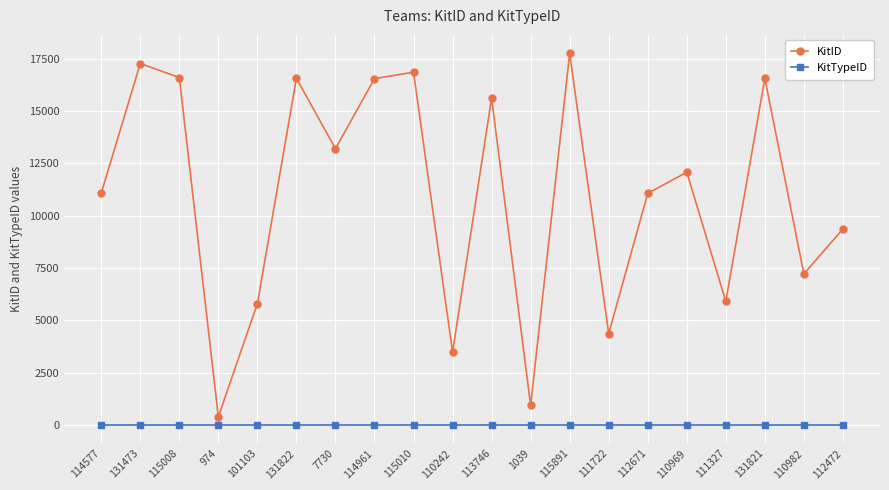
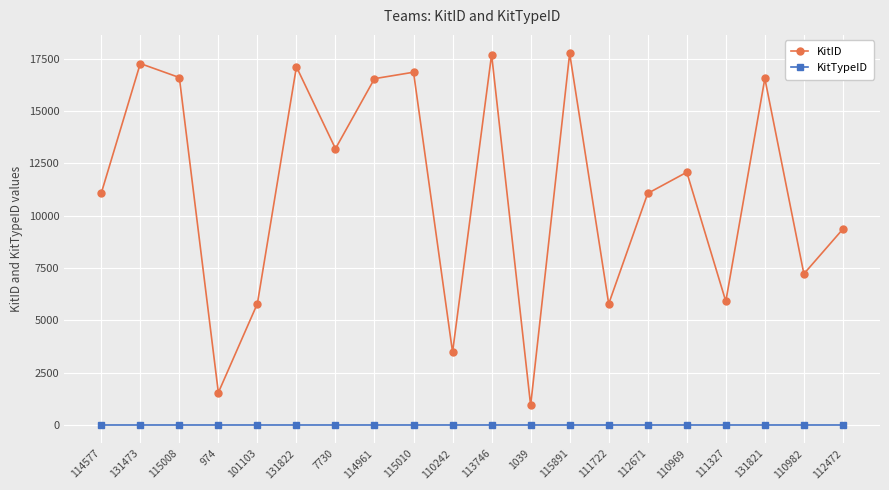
KitID, 974: 400 -> 1500
KitID, 131822: 16600 -> 17100
KitID, 113746: 15600 -> 17700
KitID, 111722: 4400 -> 5800
